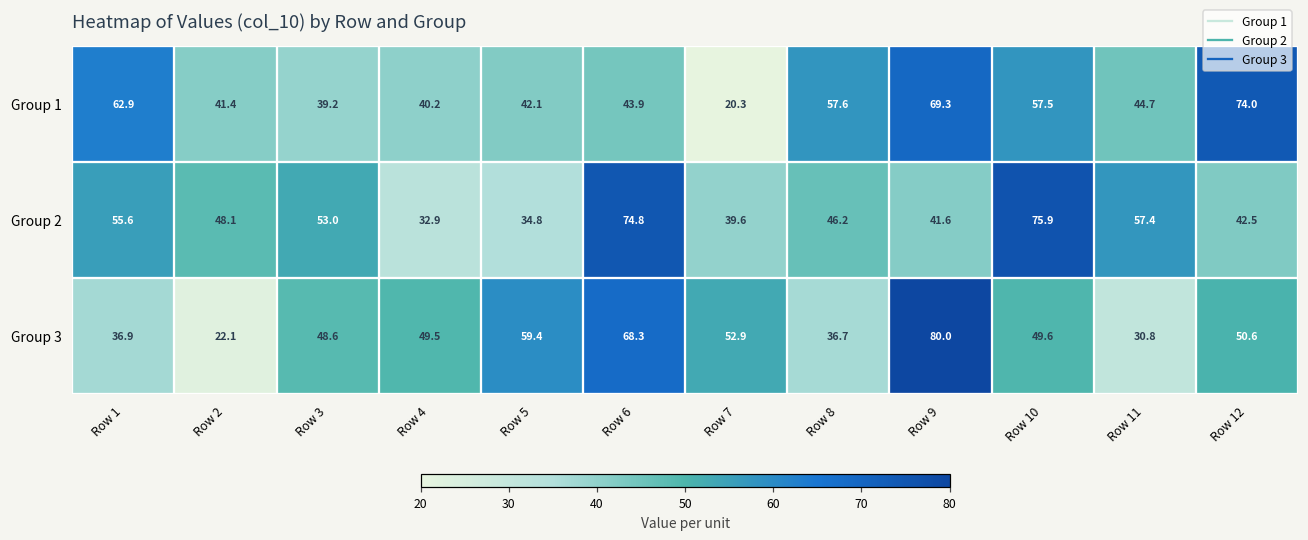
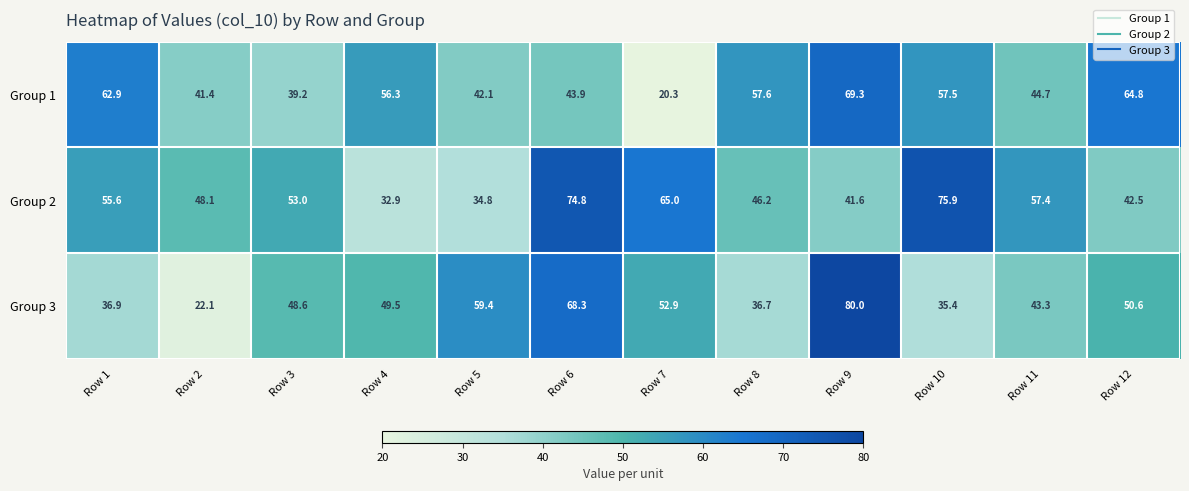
Group 1, Row 4: 40.2 -> 56.3
Group 1, Row 12: 74.0 -> 64.8
Group 2, Row 7: 39.6 -> 65.0
Group 3, Row 10: 49.6 -> 35.4
Group 3, Row 11: 30.8 -> 43.3
